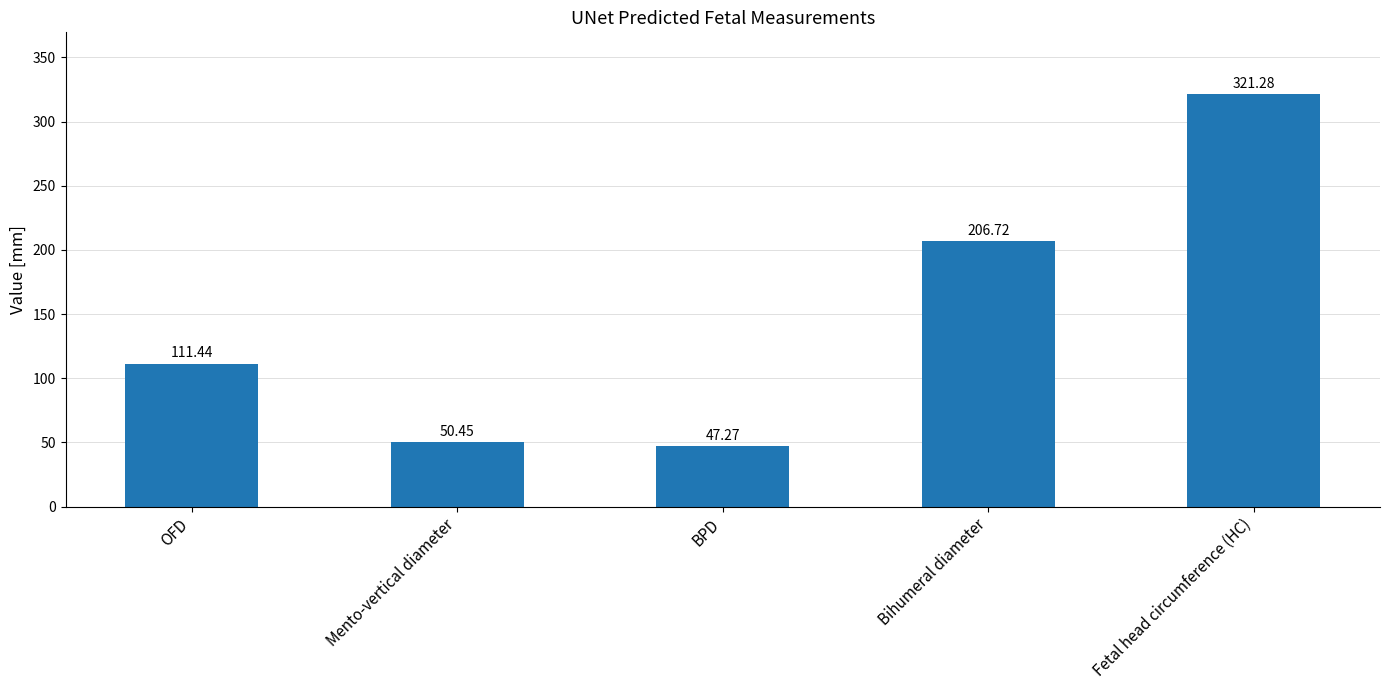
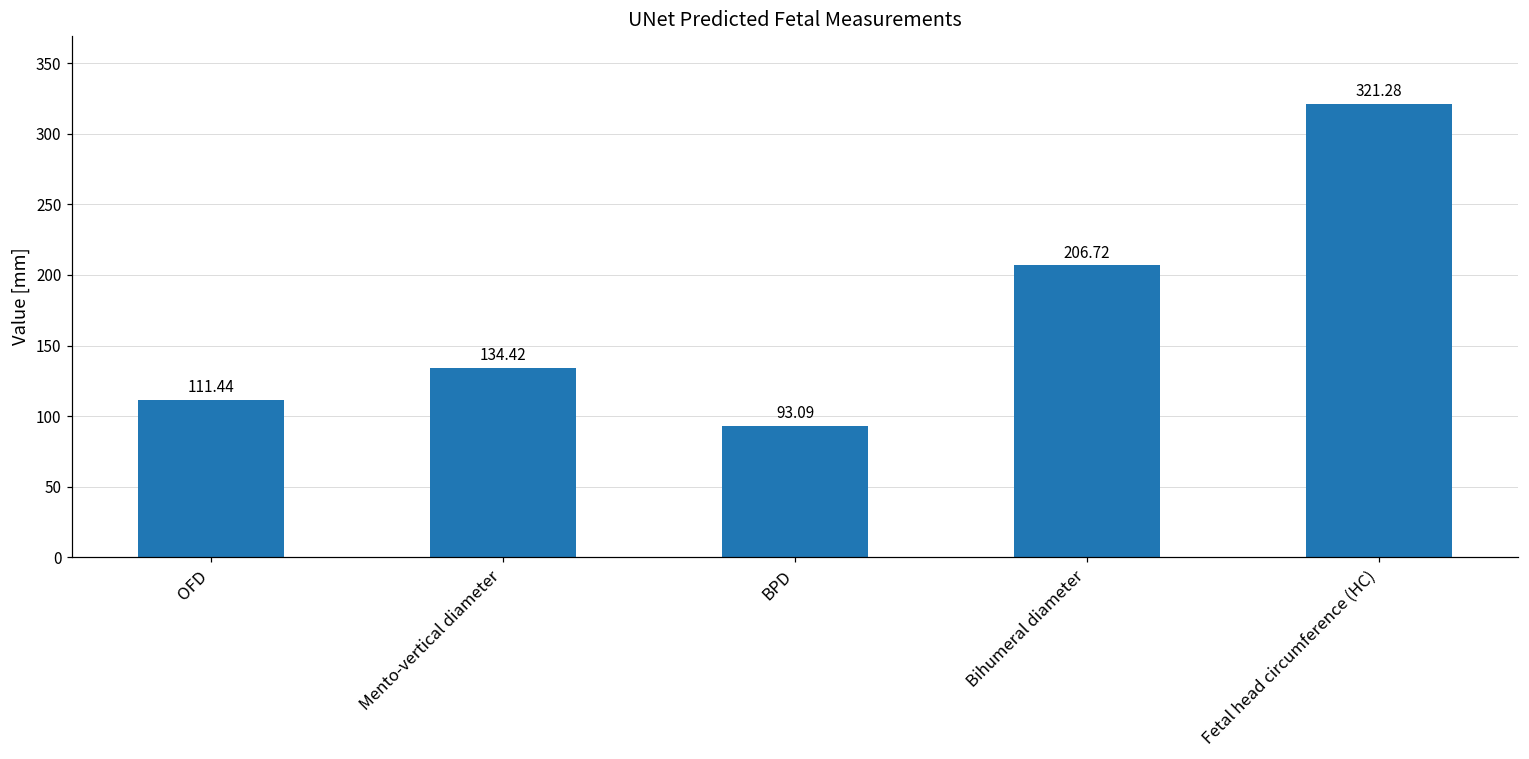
Mento-vertical diameter: 50.45 -> 134.42
BPD: 47.27 -> 93.09
